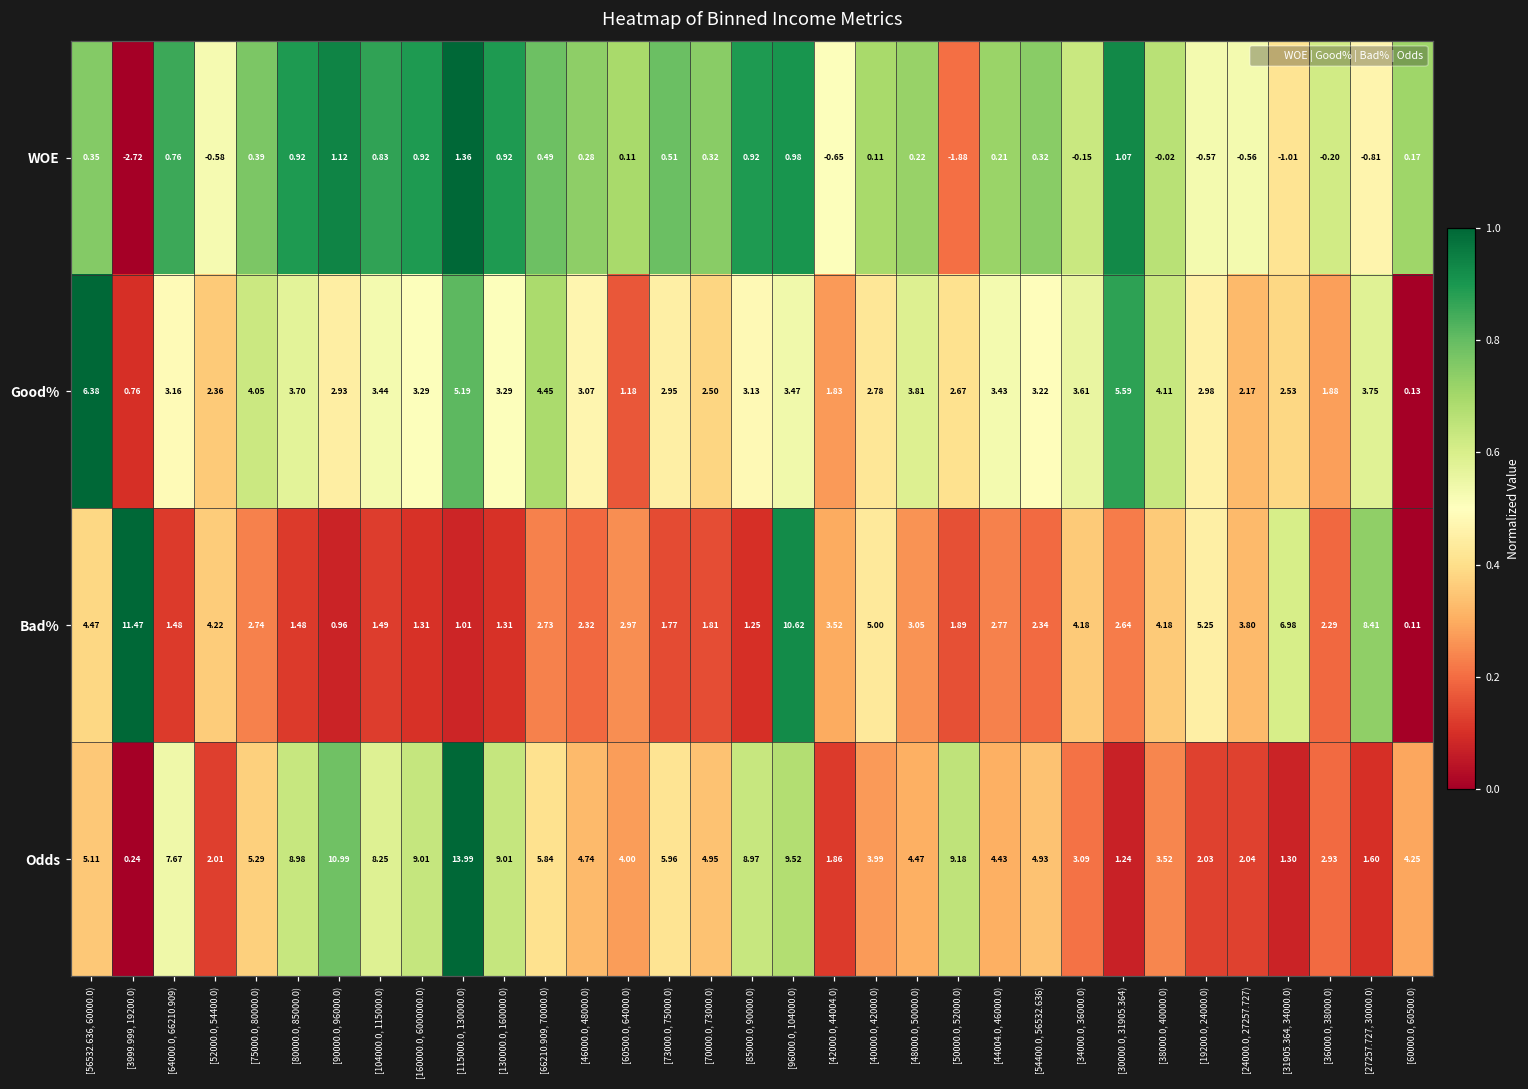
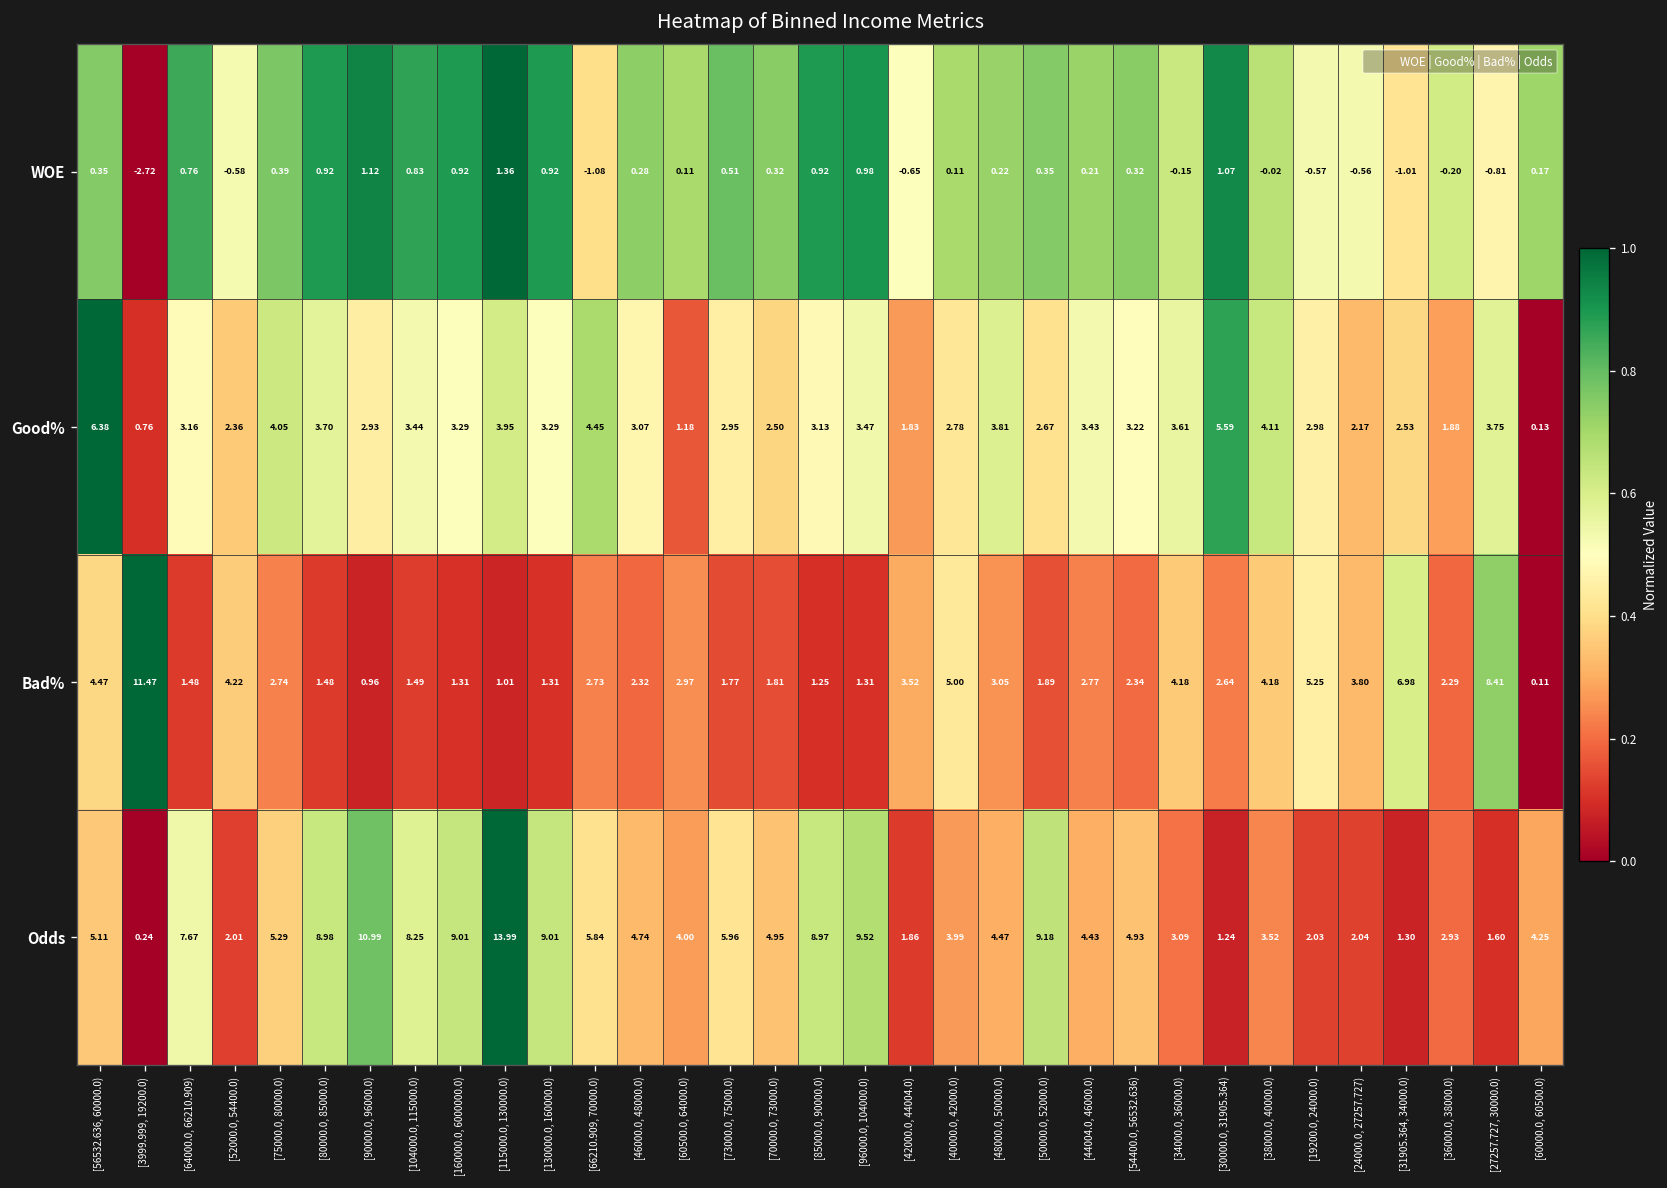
WOE, [66210.909, 70000.0): 0.49 -> -1.08
WOE, [50000.0, 52000.0): -1.88 -> 0.35
Good%, [115000.0, 130000.0): 5.19 -> 3.95
Bad%, [96000.0, 104000.0): 10.62 -> 1.31
